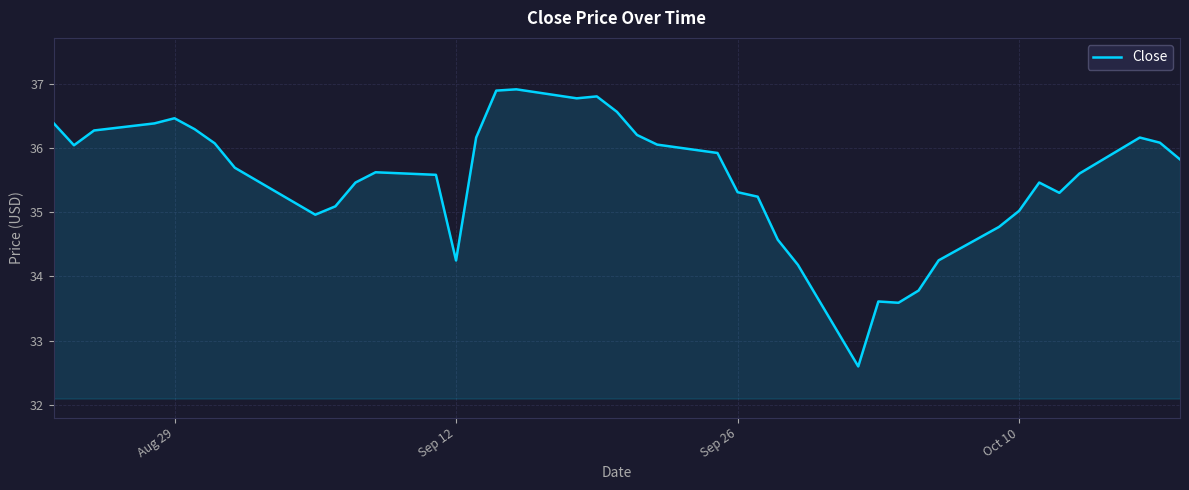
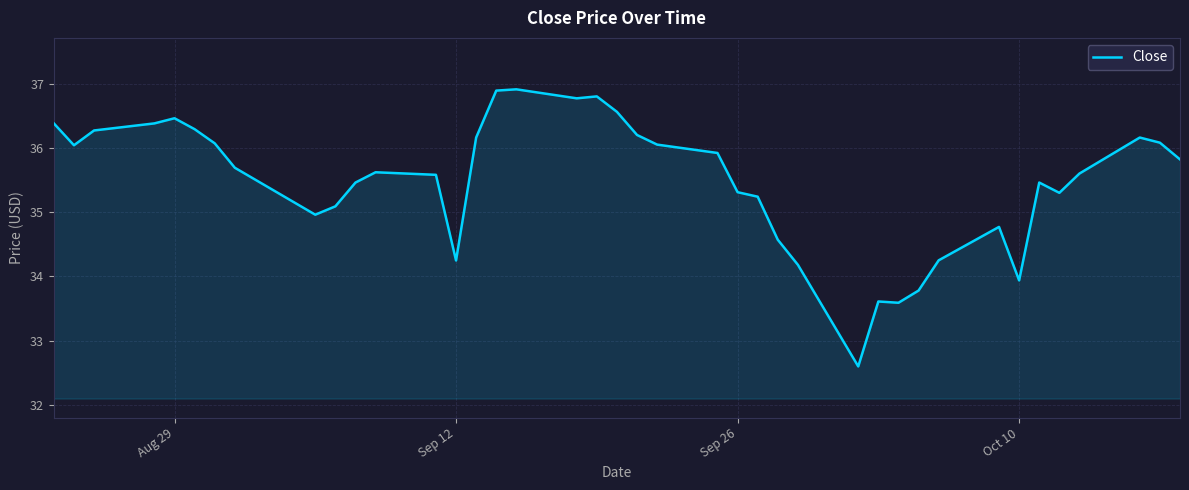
Oct 10: 35.0 -> 33.9
